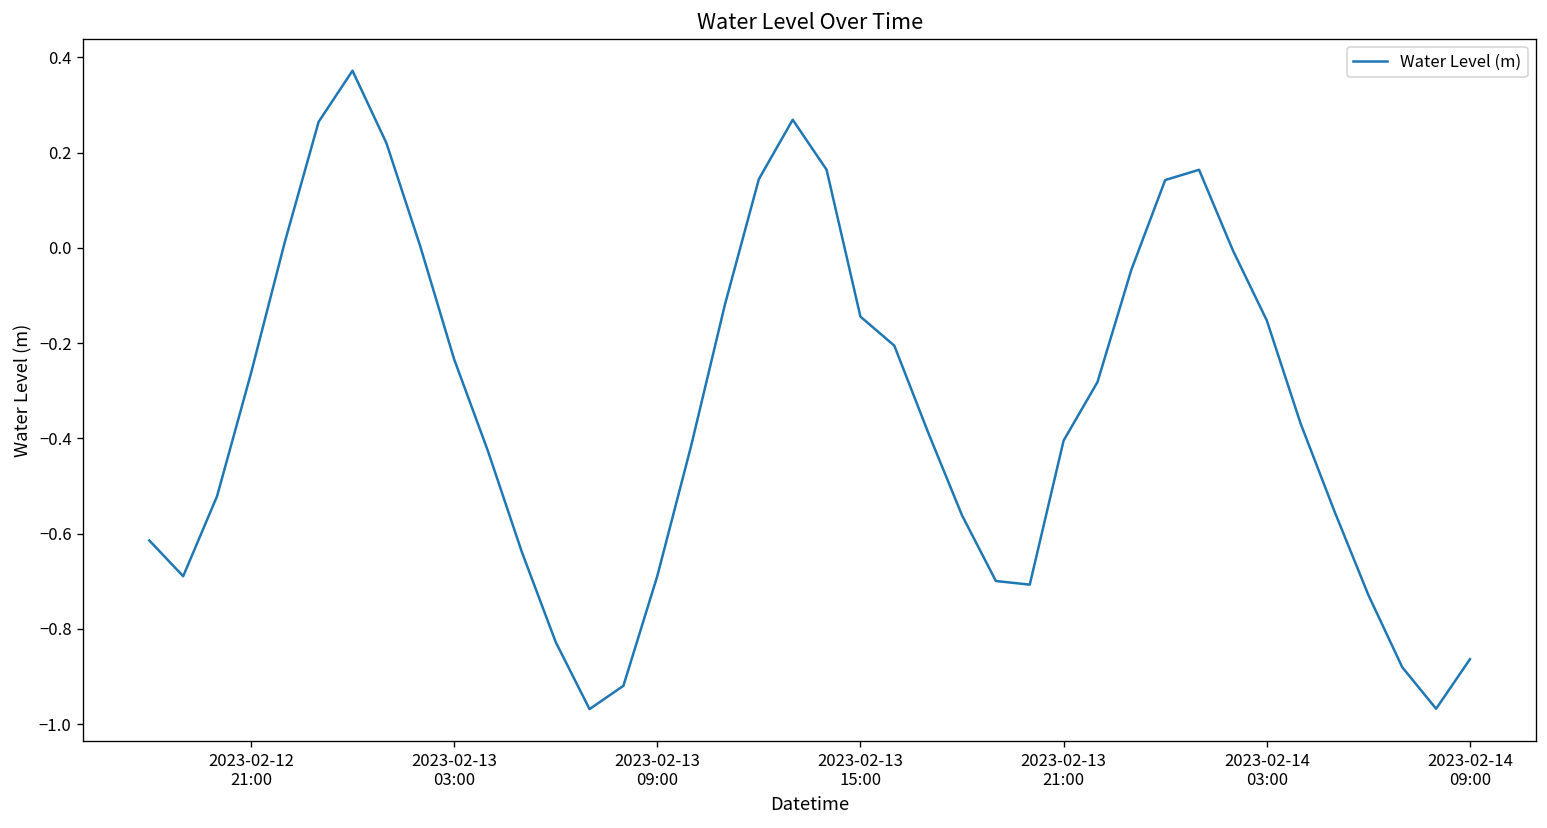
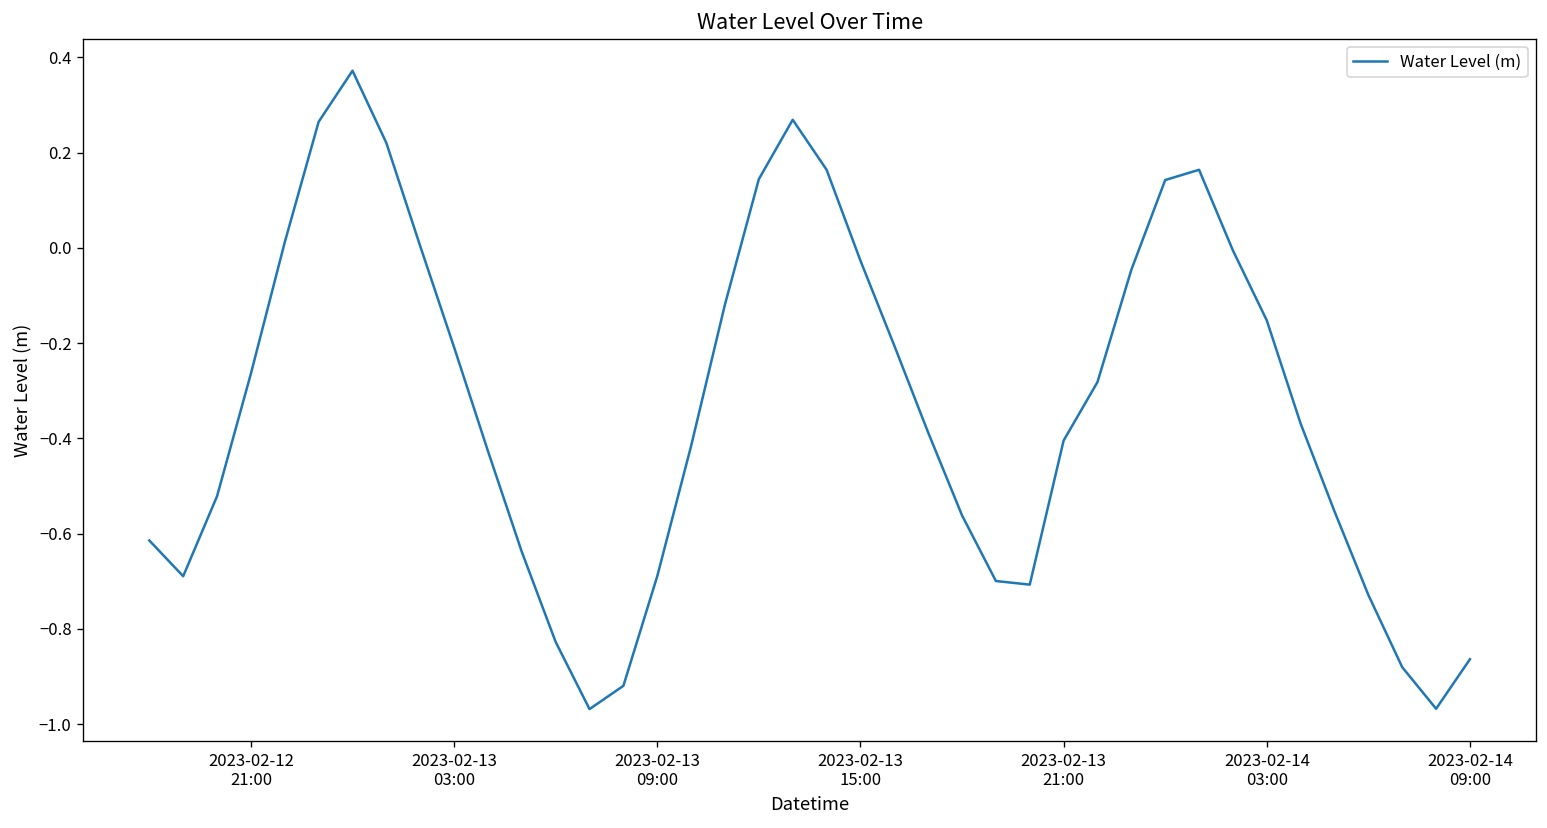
2023-02-13 03:00: -0.23 -> -0.21
2023-02-13 15:00: -0.14 -> -0.03
